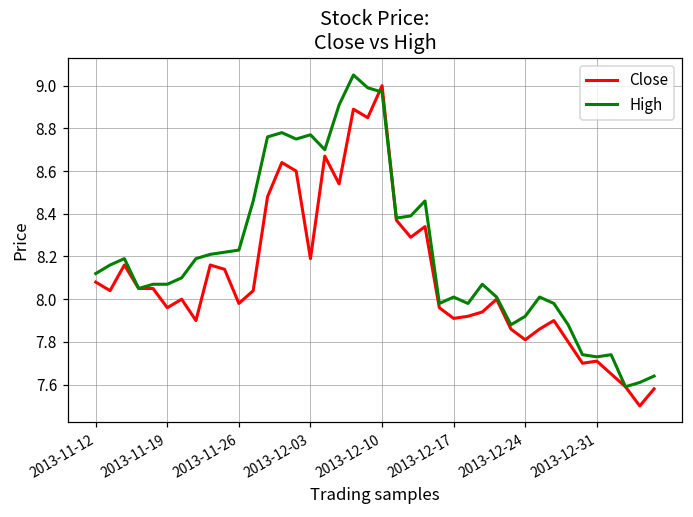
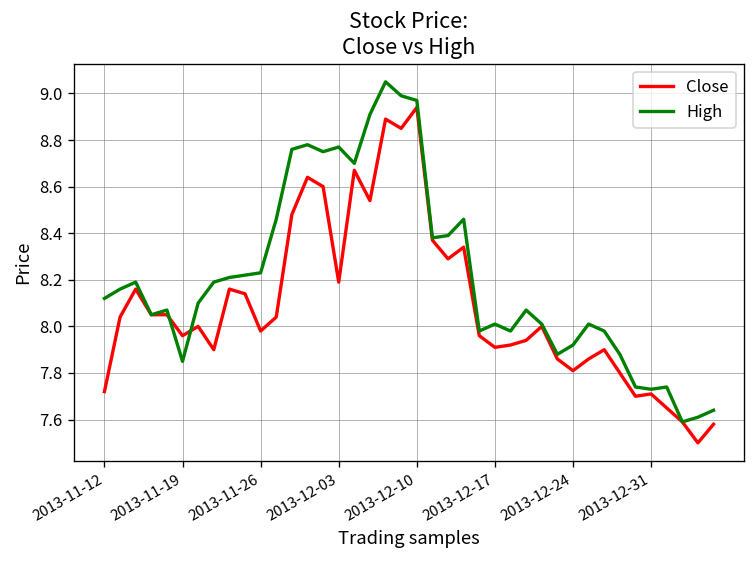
Close, 2013-11-12: 8.08 -> 7.72
High, 2013-11-19: 8.07 -> 7.85
Close, 2013-12-10: 9.00 -> 8.94
